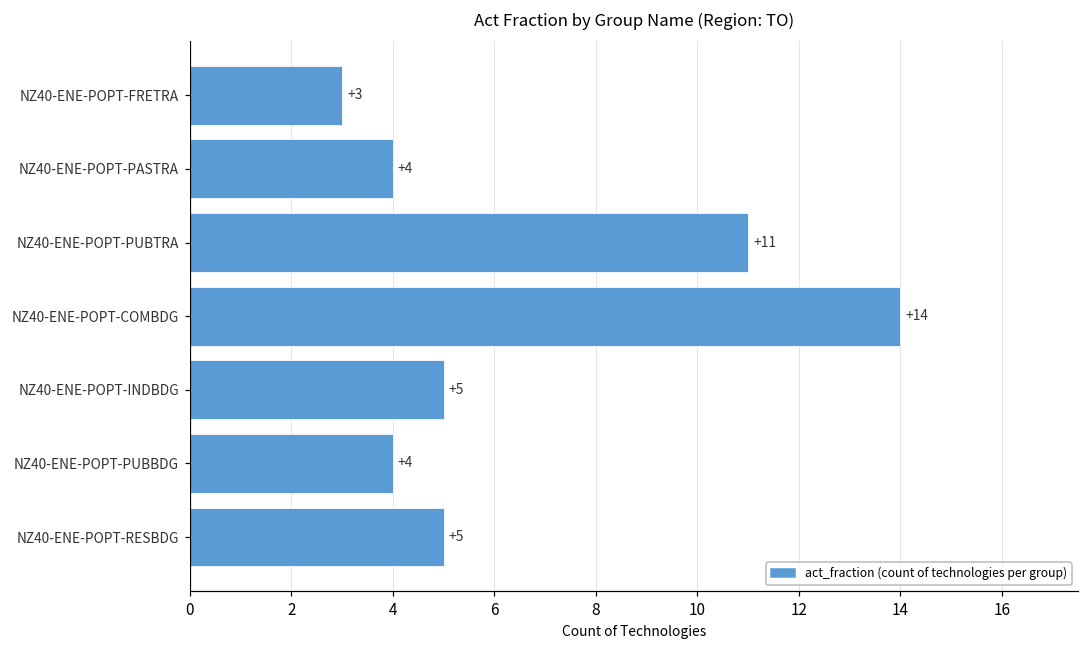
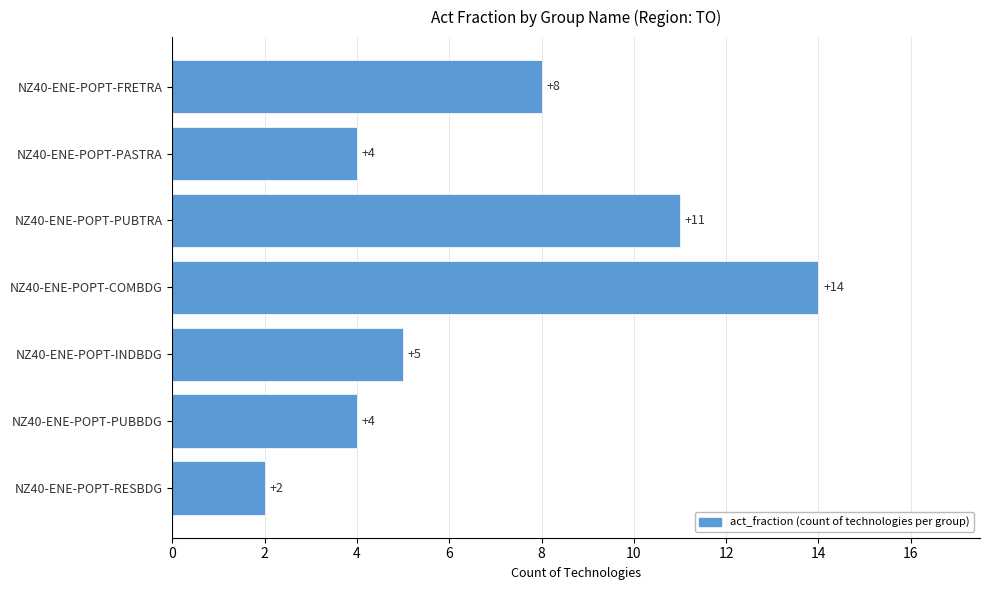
NZ40-ENE-POPT-FRETRA: +3 -> +8
NZ40-ENE-POPT-RESBDG: +5 -> +2
